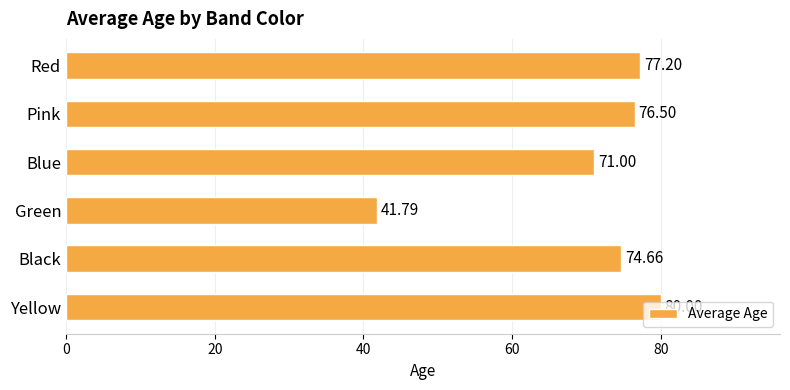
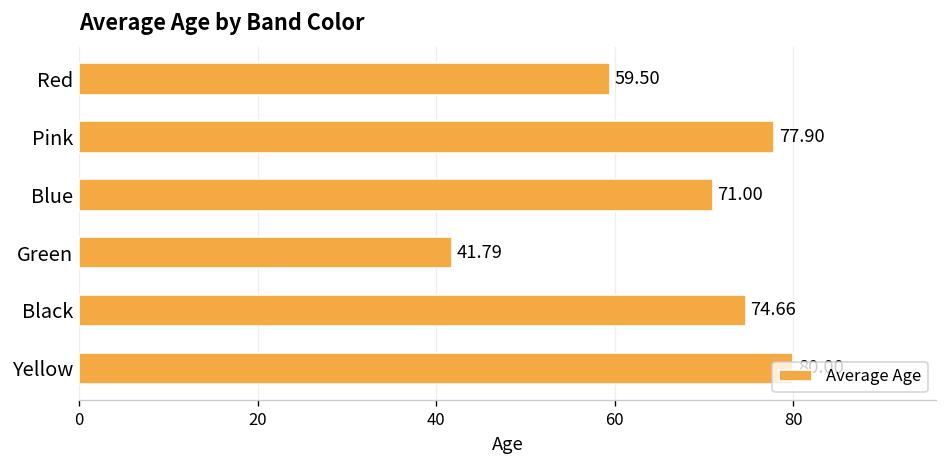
Red: 77.20 -> 59.50
Pink: 76.50 -> 77.90
